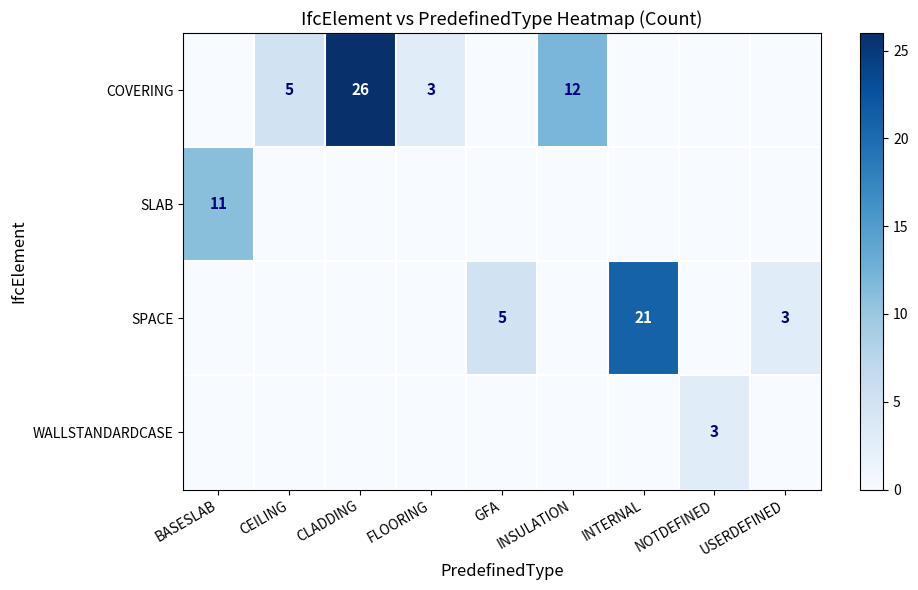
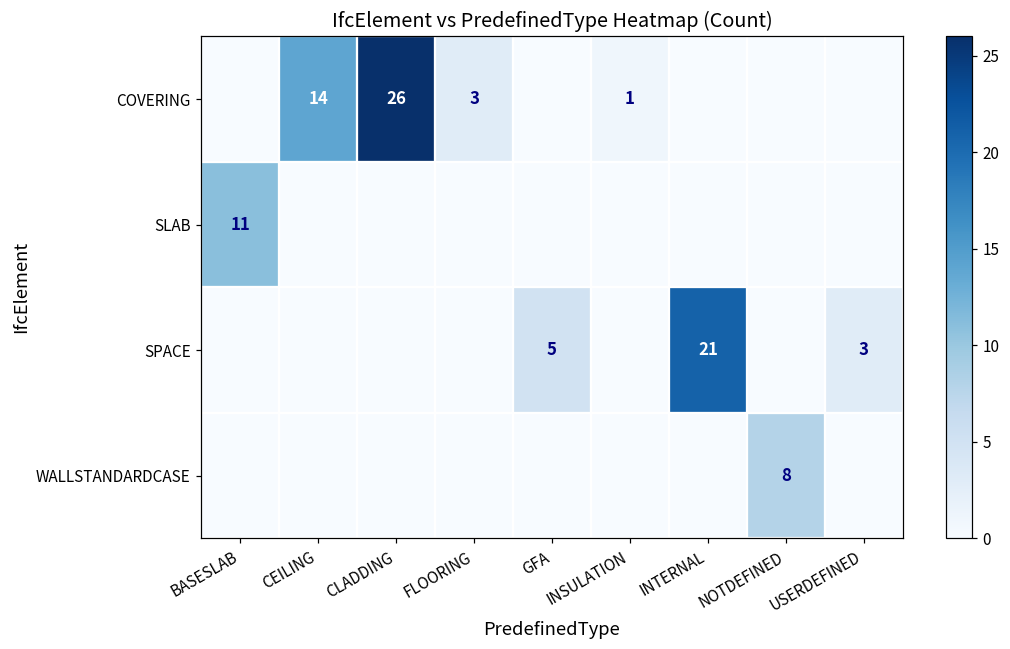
COVERING, CEILING: 5 -> 14
COVERING, INSULATION: 12 -> 1
WALLSTANDARDCASE, NOTDEFINED: 3 -> 8
